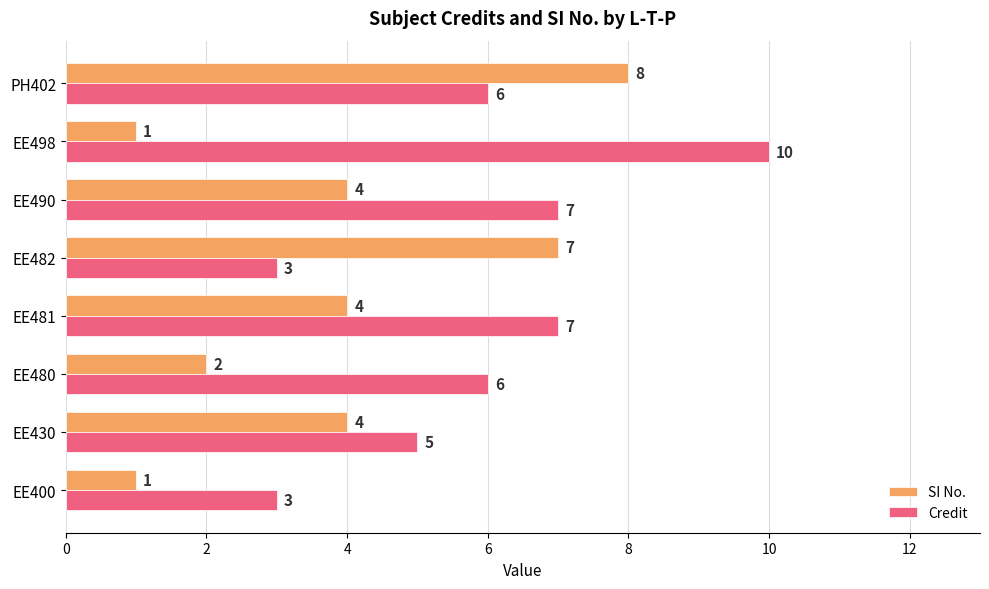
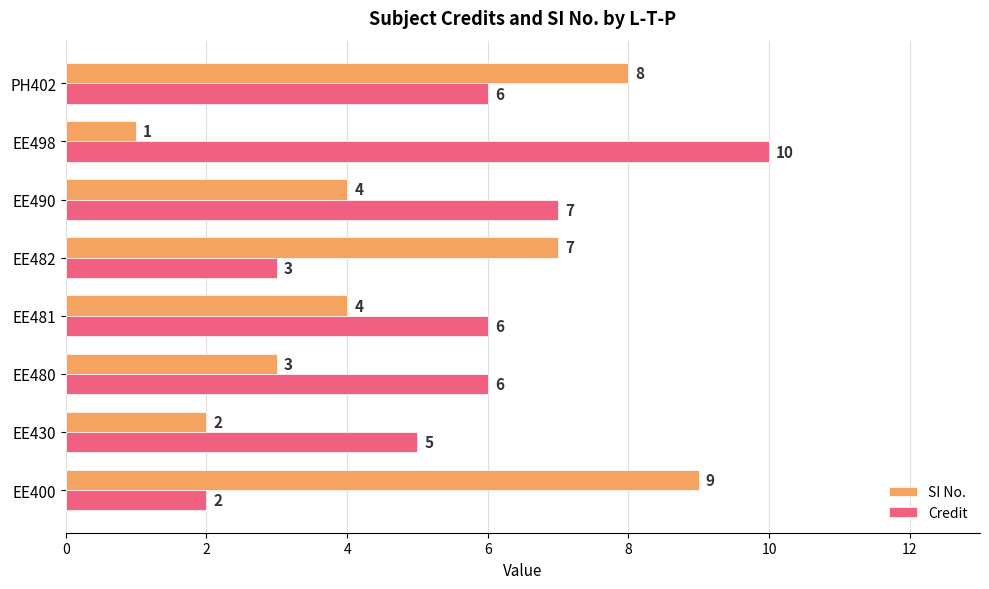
Credit, EE481: 7 -> 6
SI No., EE480: 2 -> 3
SI No., EE430: 4 -> 2
SI No., EE400: 1 -> 9
Credit, EE400: 3 -> 2
